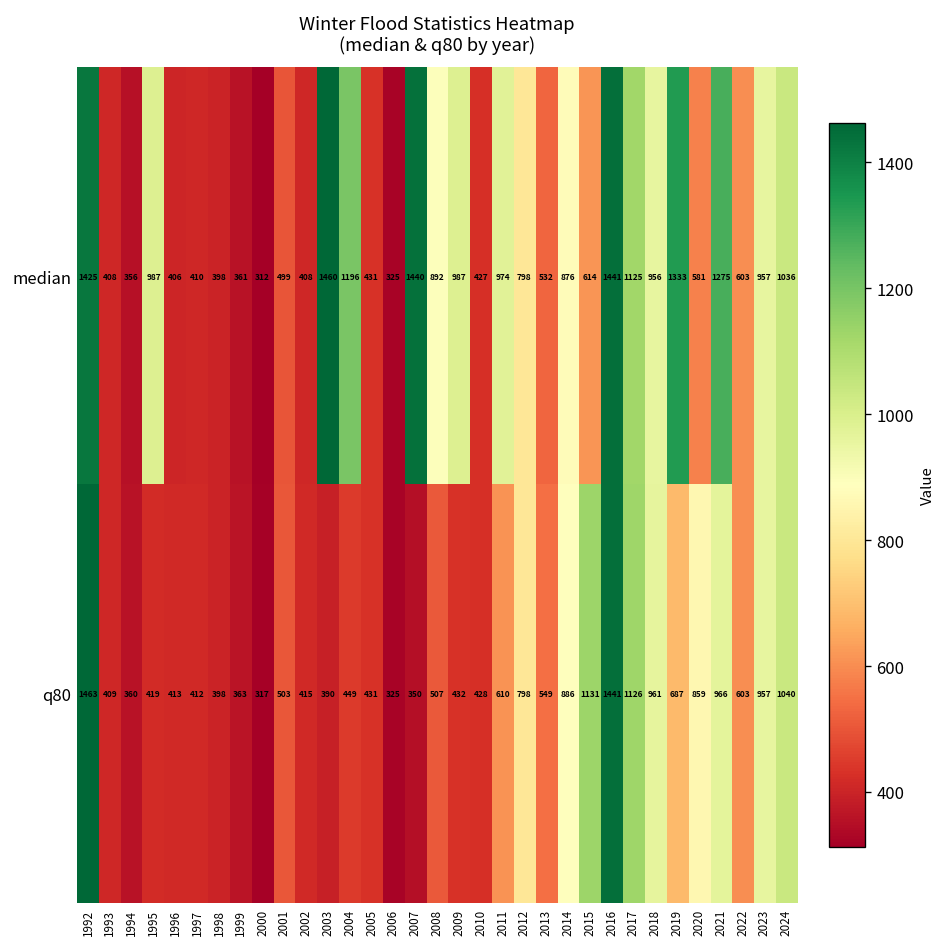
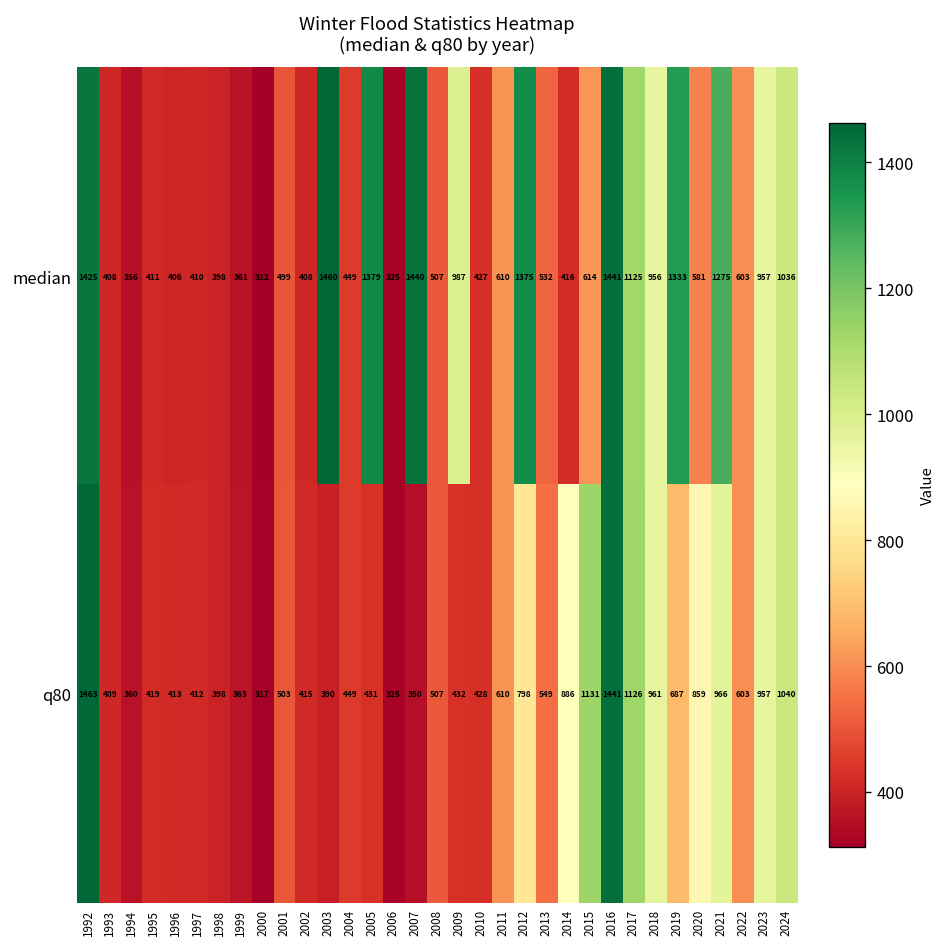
median, 1995: 987 -> 411
median, 2004: 1196 -> 449
median, 2005: 431 -> 1379
median, 2008: 892 -> 507
median, 2011: 974 -> 610
median, 2012: 798 -> 1375
median, 2014: 876 -> 416
